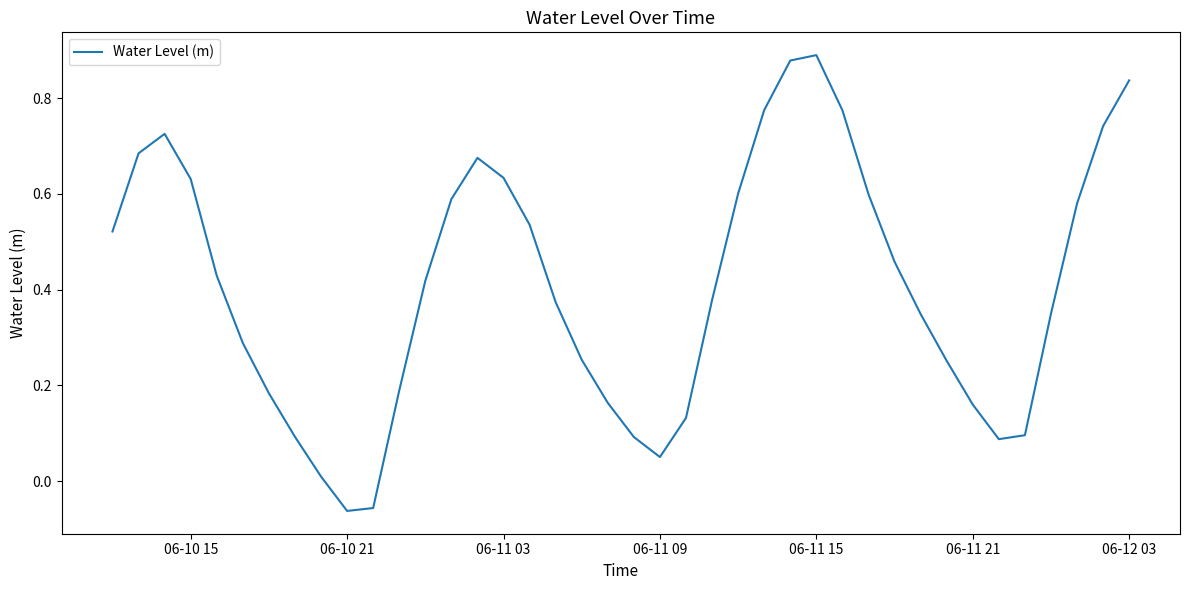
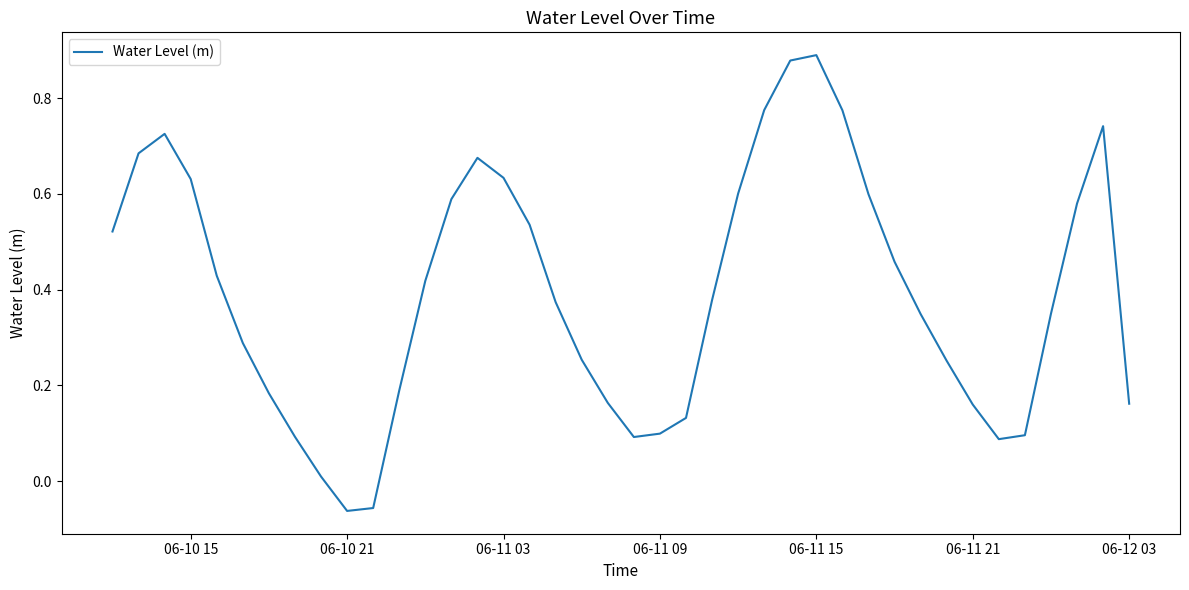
06-11 09: 0.05 -> 0.10
06-12 03: 0.84 -> 0.16
